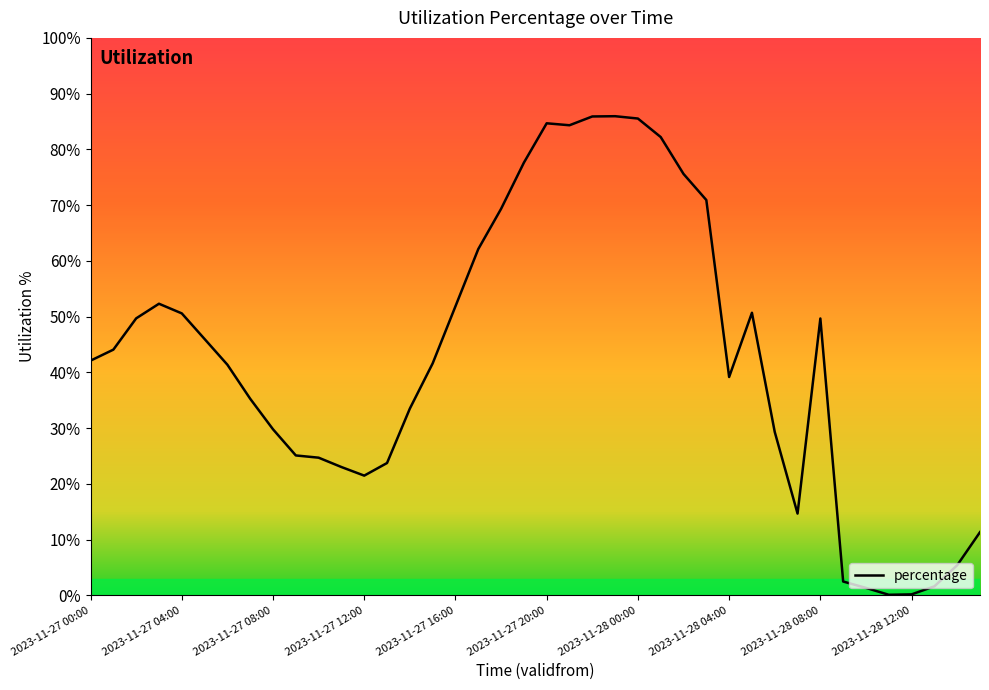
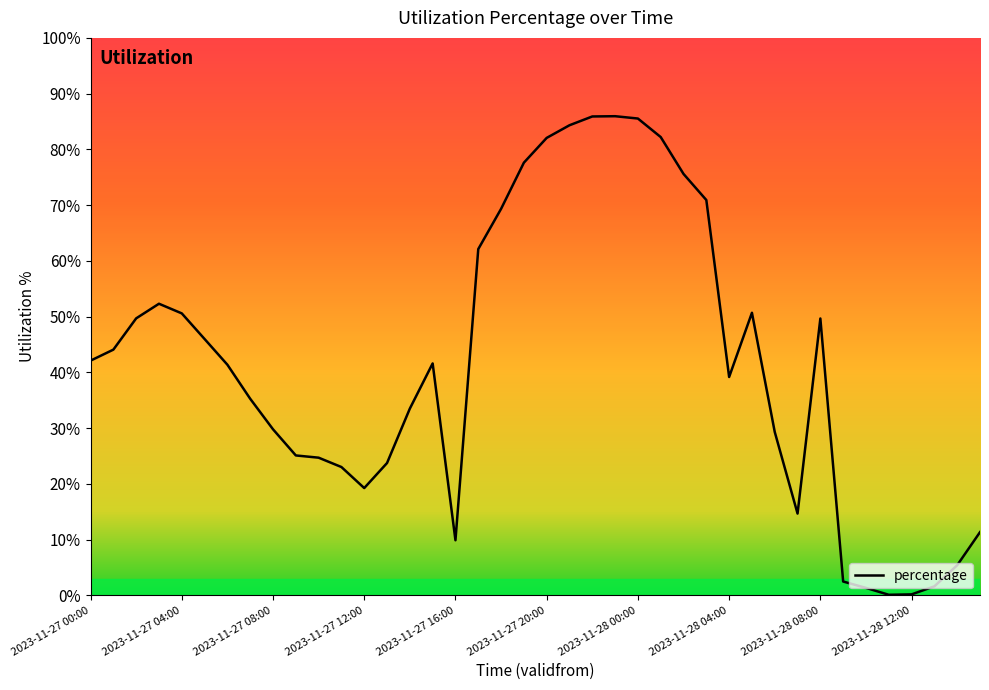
2023-11-27 12:00: 21% -> 19%
2023-11-27 16:00: 52% -> 10%
2023-11-27 20:00: 85% -> 82%
